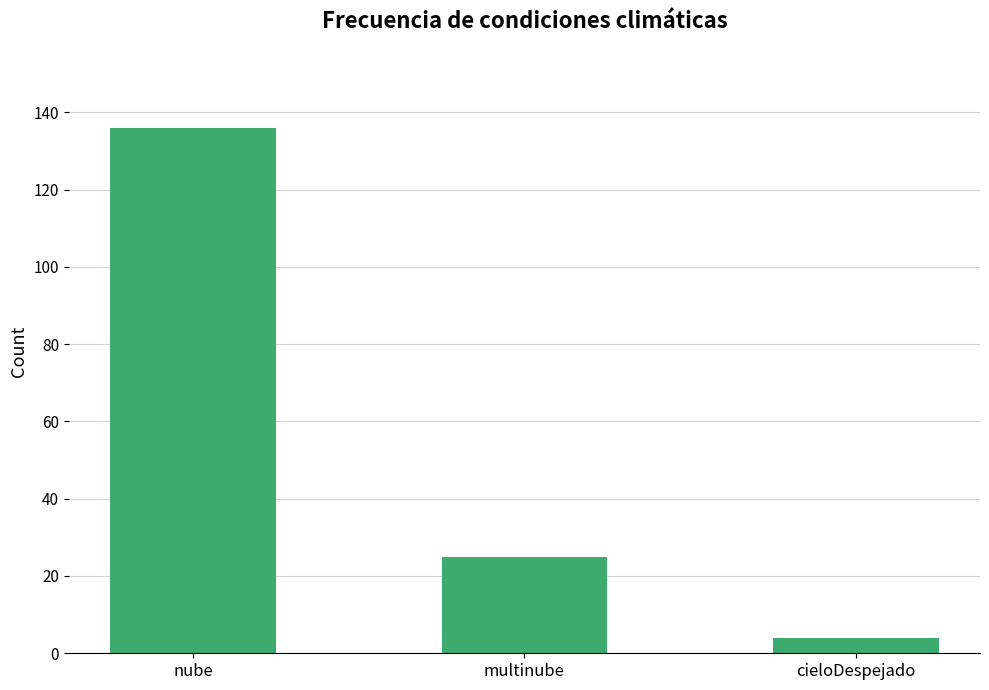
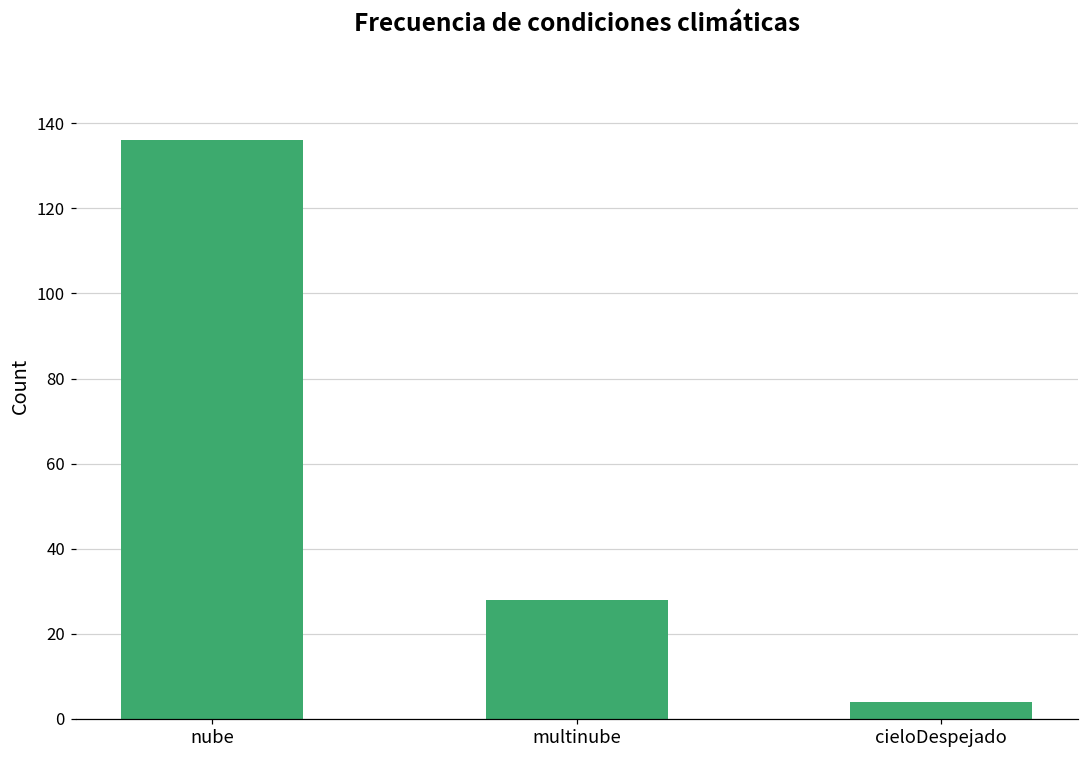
multinube: 25 -> 28
